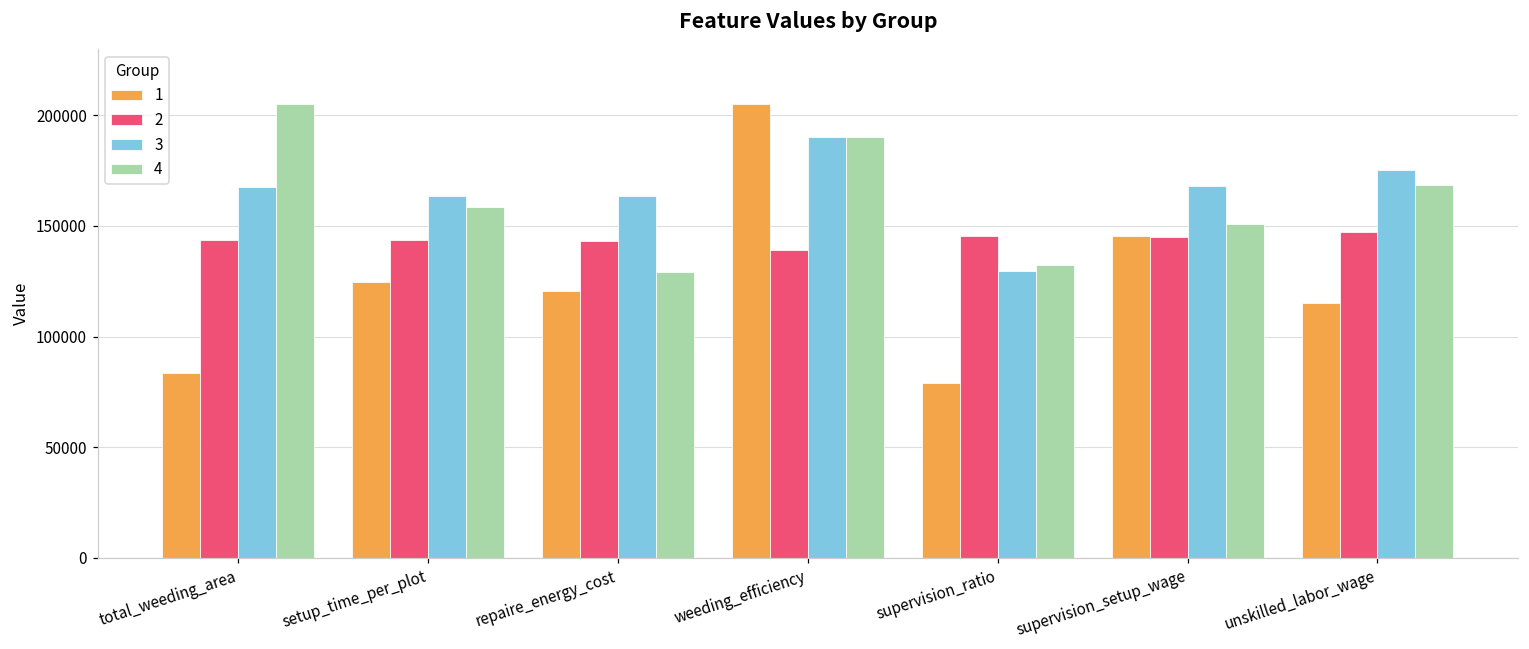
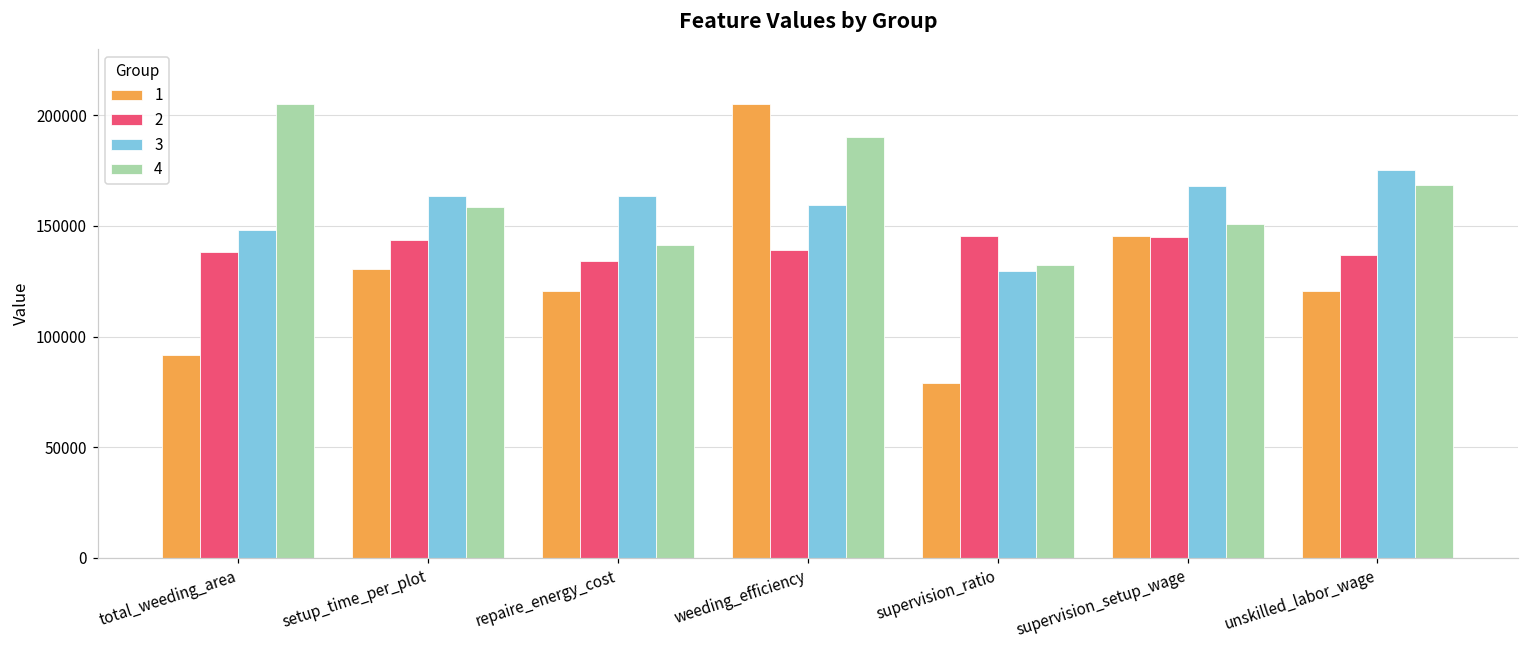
1, total_weeding_area: 84000 -> 92000
2, total_weeding_area: 144000 -> 138000
3, total_weeding_area: 168000 -> 148000
1, setup_time_per_plot: 124000 -> 131000
2, repaire_energy_cost: 143000 -> 134000
4, repaire_energy_cost: 129000 -> 141000
3, weeding_efficiency: 190000 -> 159000
1, unskilled_labor_wage: 115000 -> 121000
2, unskilled_labor_wage: 147000 -> 137000
